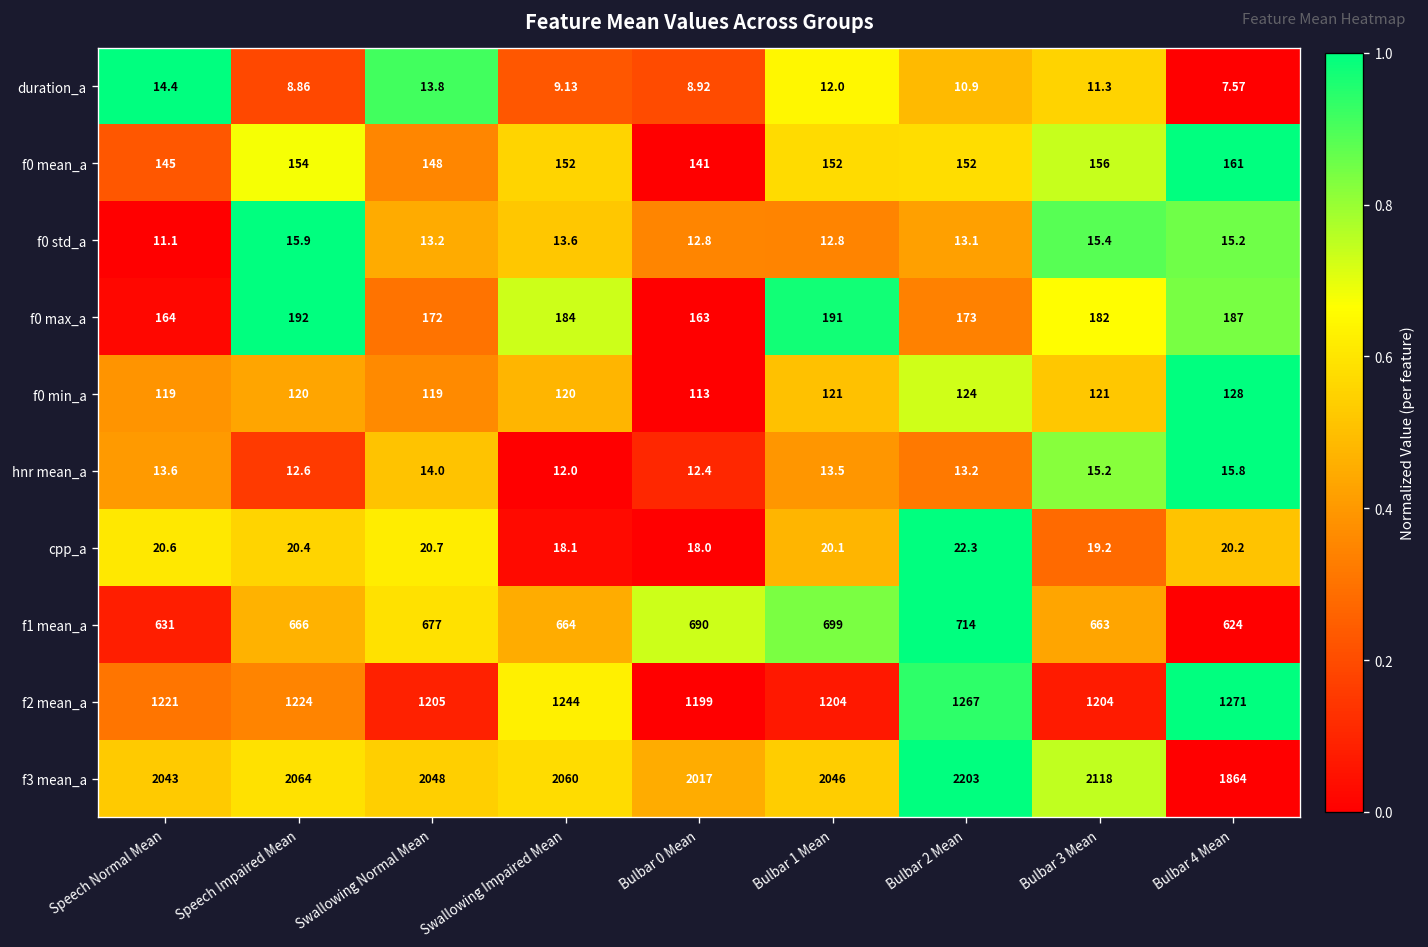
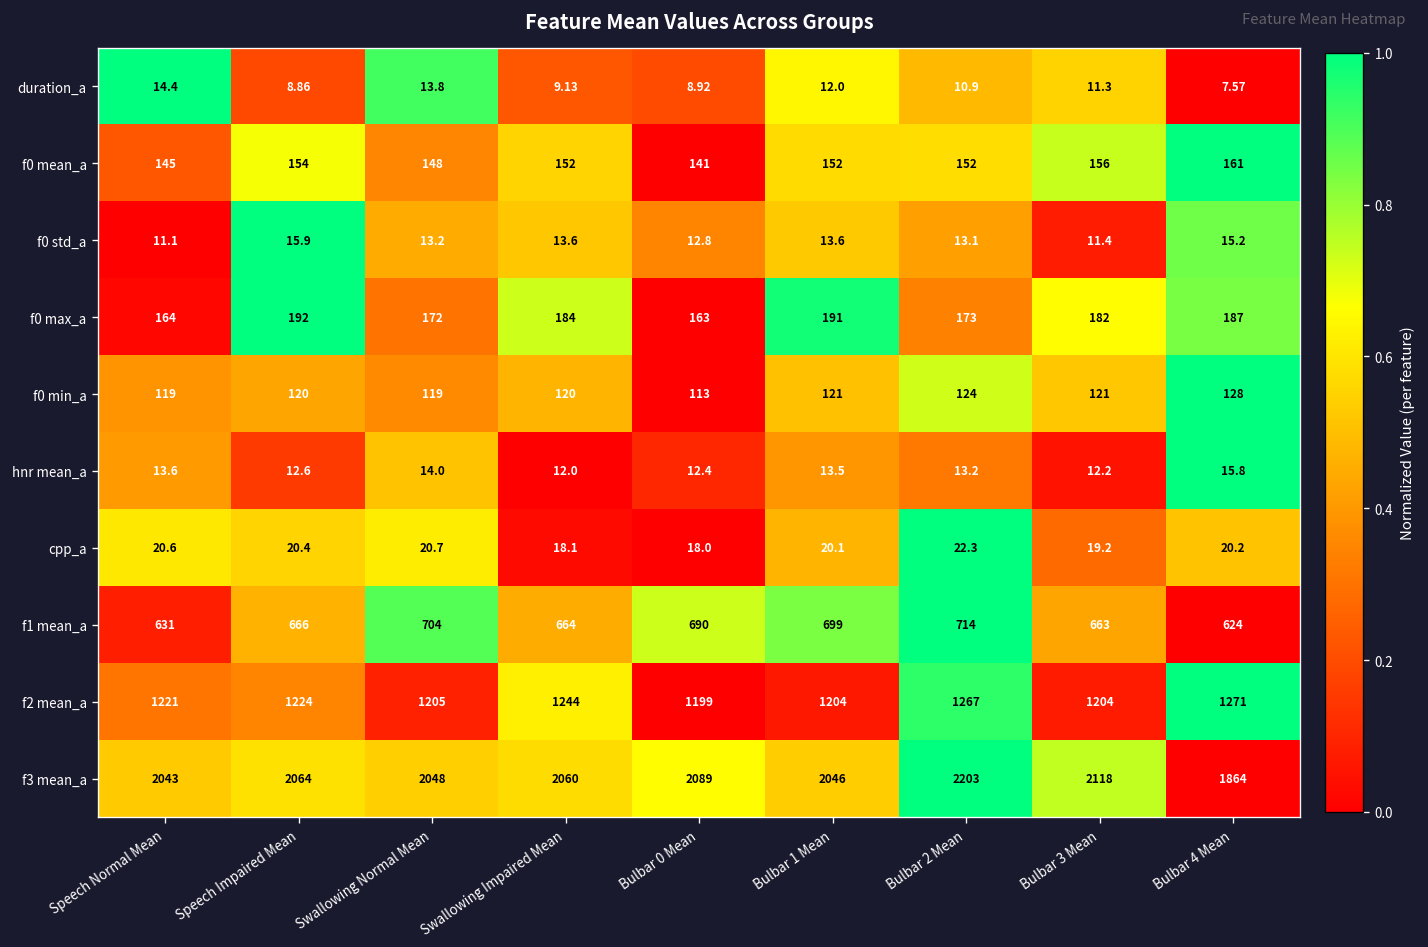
f0 std_a, Bulbar 1 Mean: 12.8 -> 13.6
f0 std_a, Bulbar 3 Mean: 15.4 -> 11.4
hnr mean_a, Bulbar 3 Mean: 15.2 -> 12.2
f1 mean_a, Swallowing Normal Mean: 677 -> 704
f3 mean_a, Bulbar 0 Mean: 2017 -> 2089
